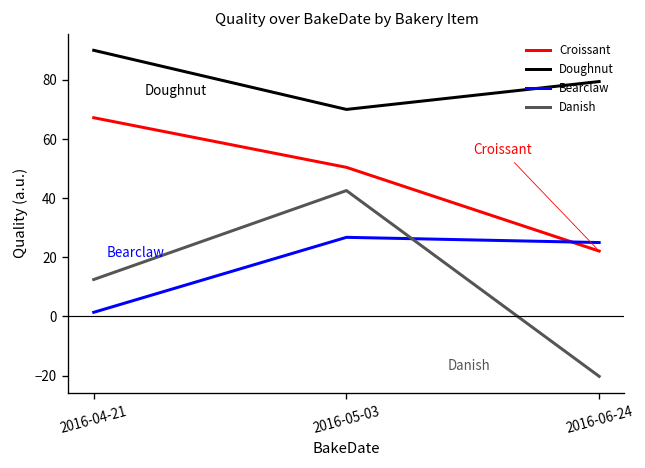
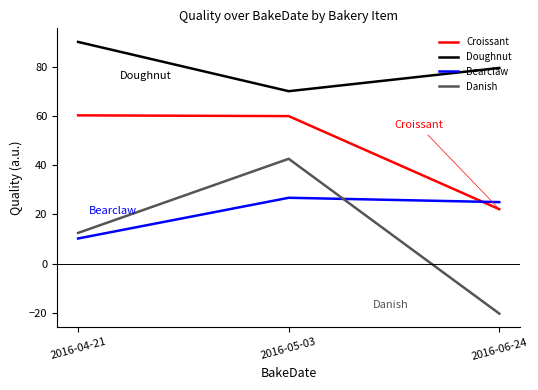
Croissant, 2016-04-21: 67 -> 60
Bearclaw, 2016-04-21: 1 -> 10
Croissant, 2016-05-03: 50 -> 60
